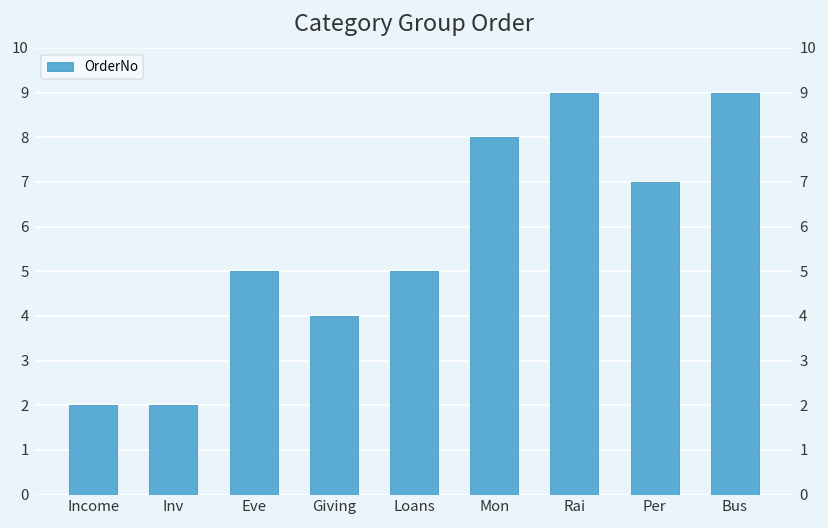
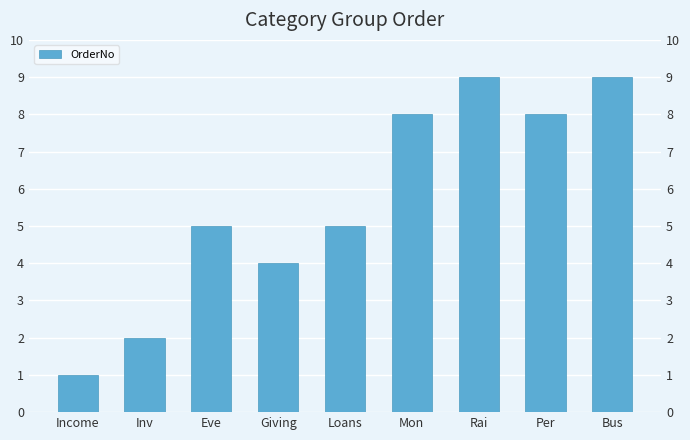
Income: 2 -> 1
Per: 7 -> 8
